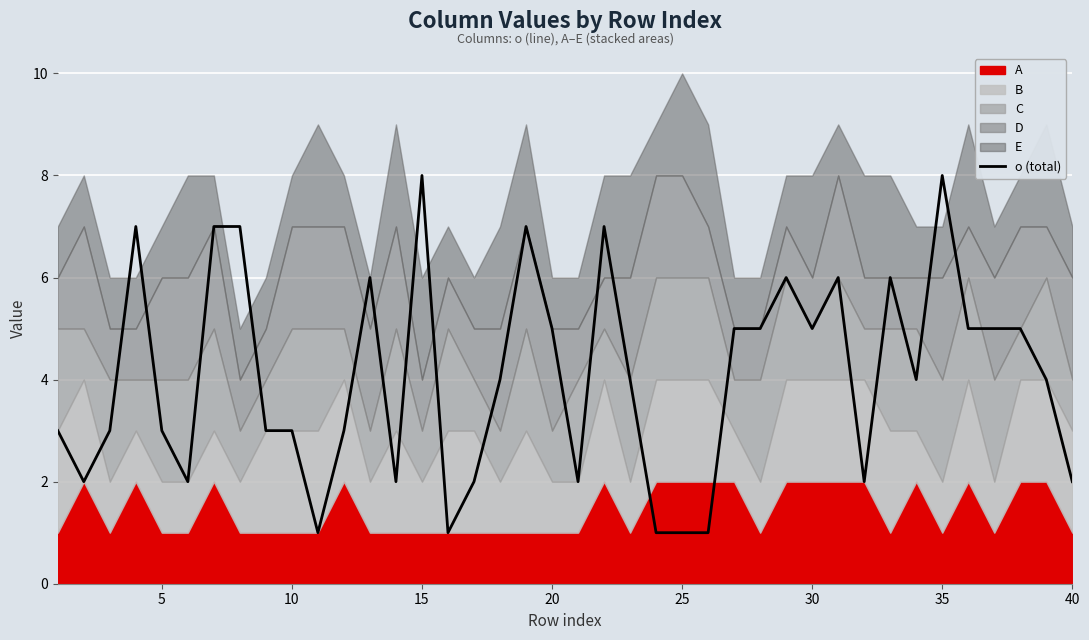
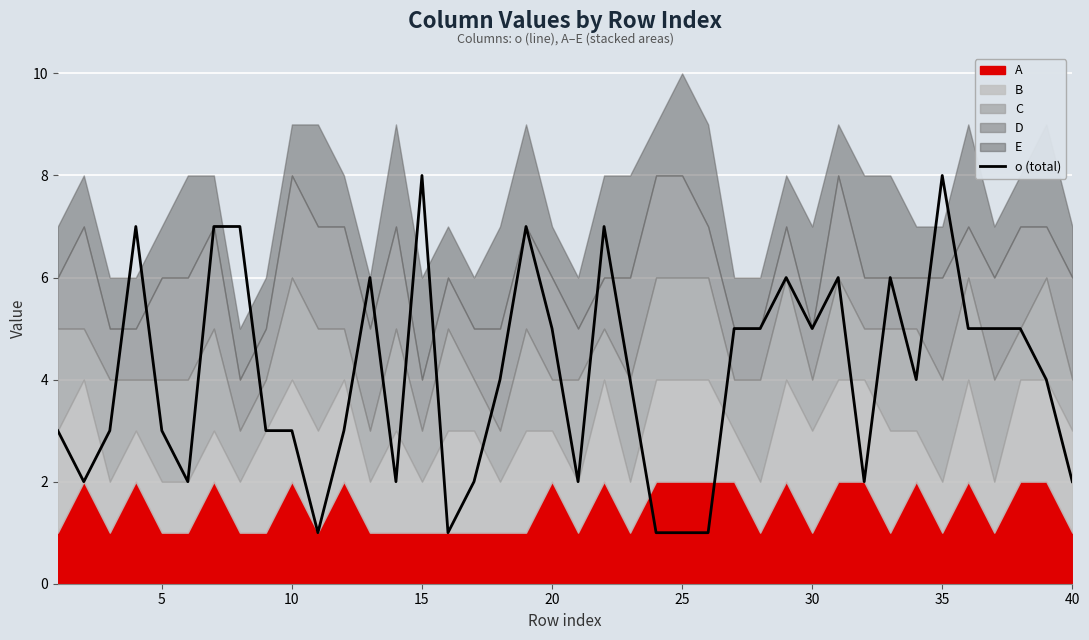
A, 10: 1 -> 2
A, 20: 1 -> 2
A, 30: 2 -> 1
